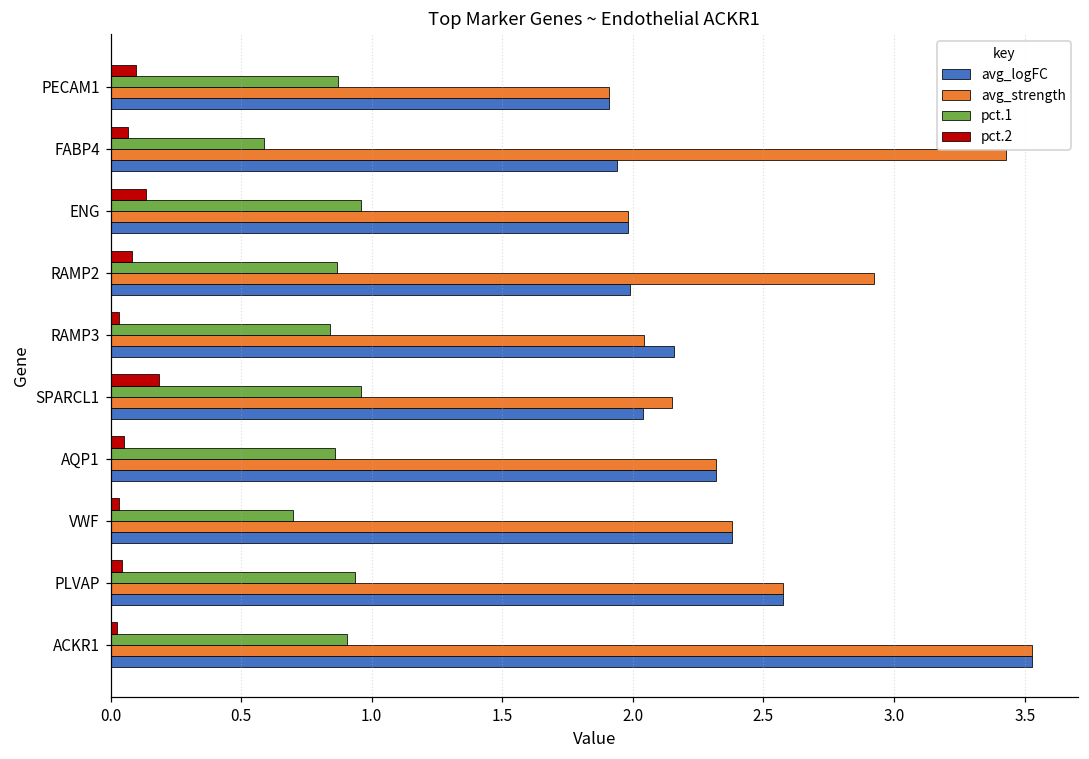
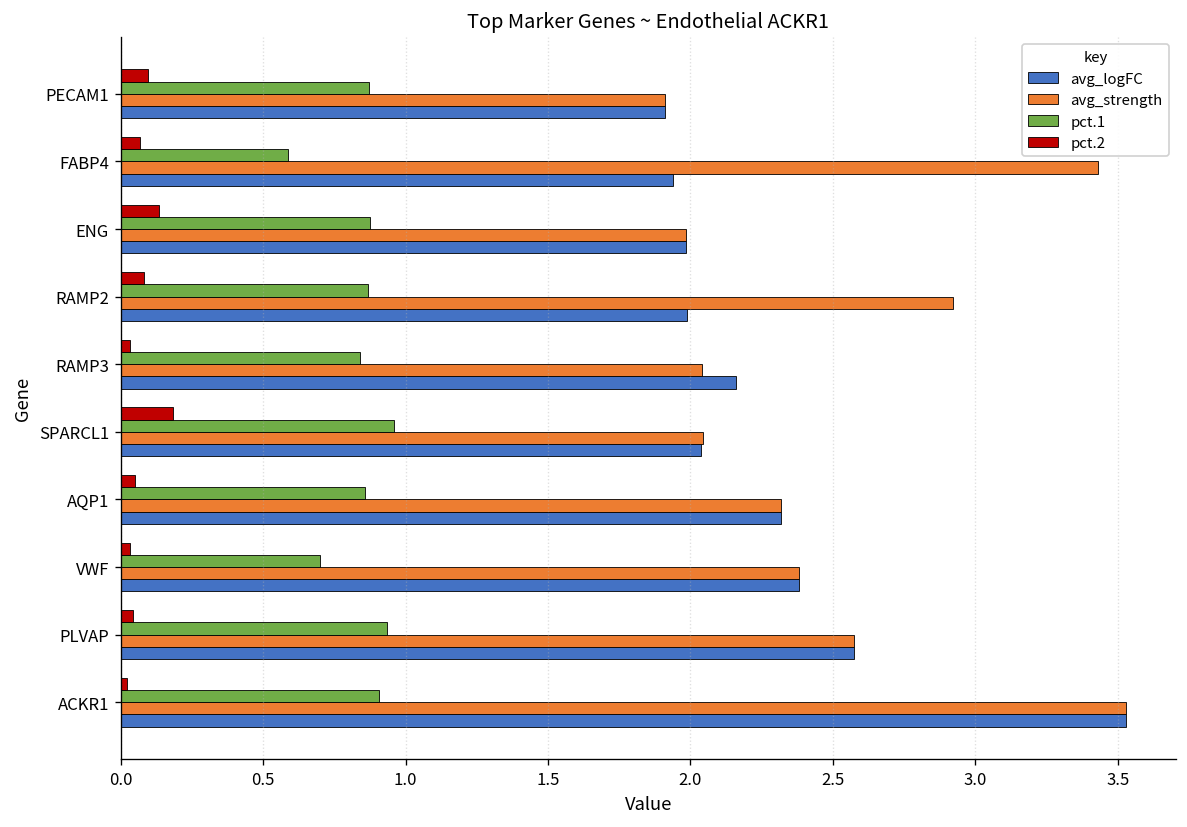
pct.1, ENG: 0.96 -> 0.88
avg_strength, SPARCL1: 2.15 -> 2.04
